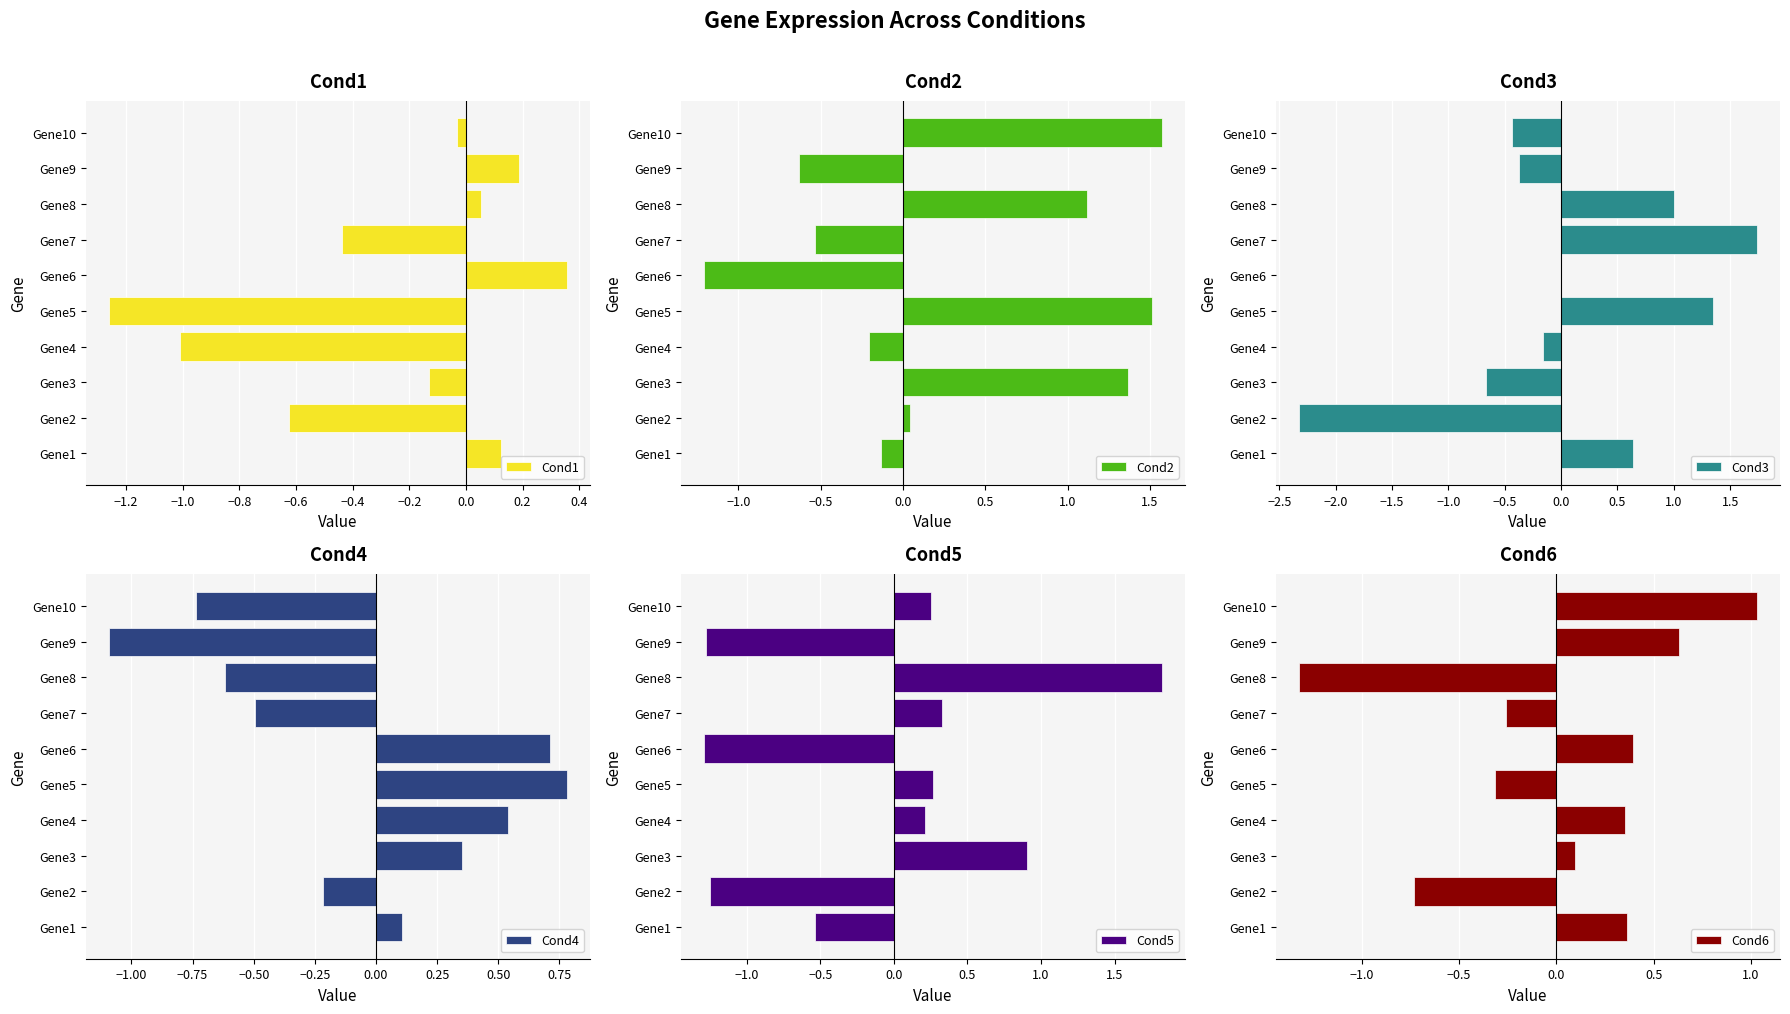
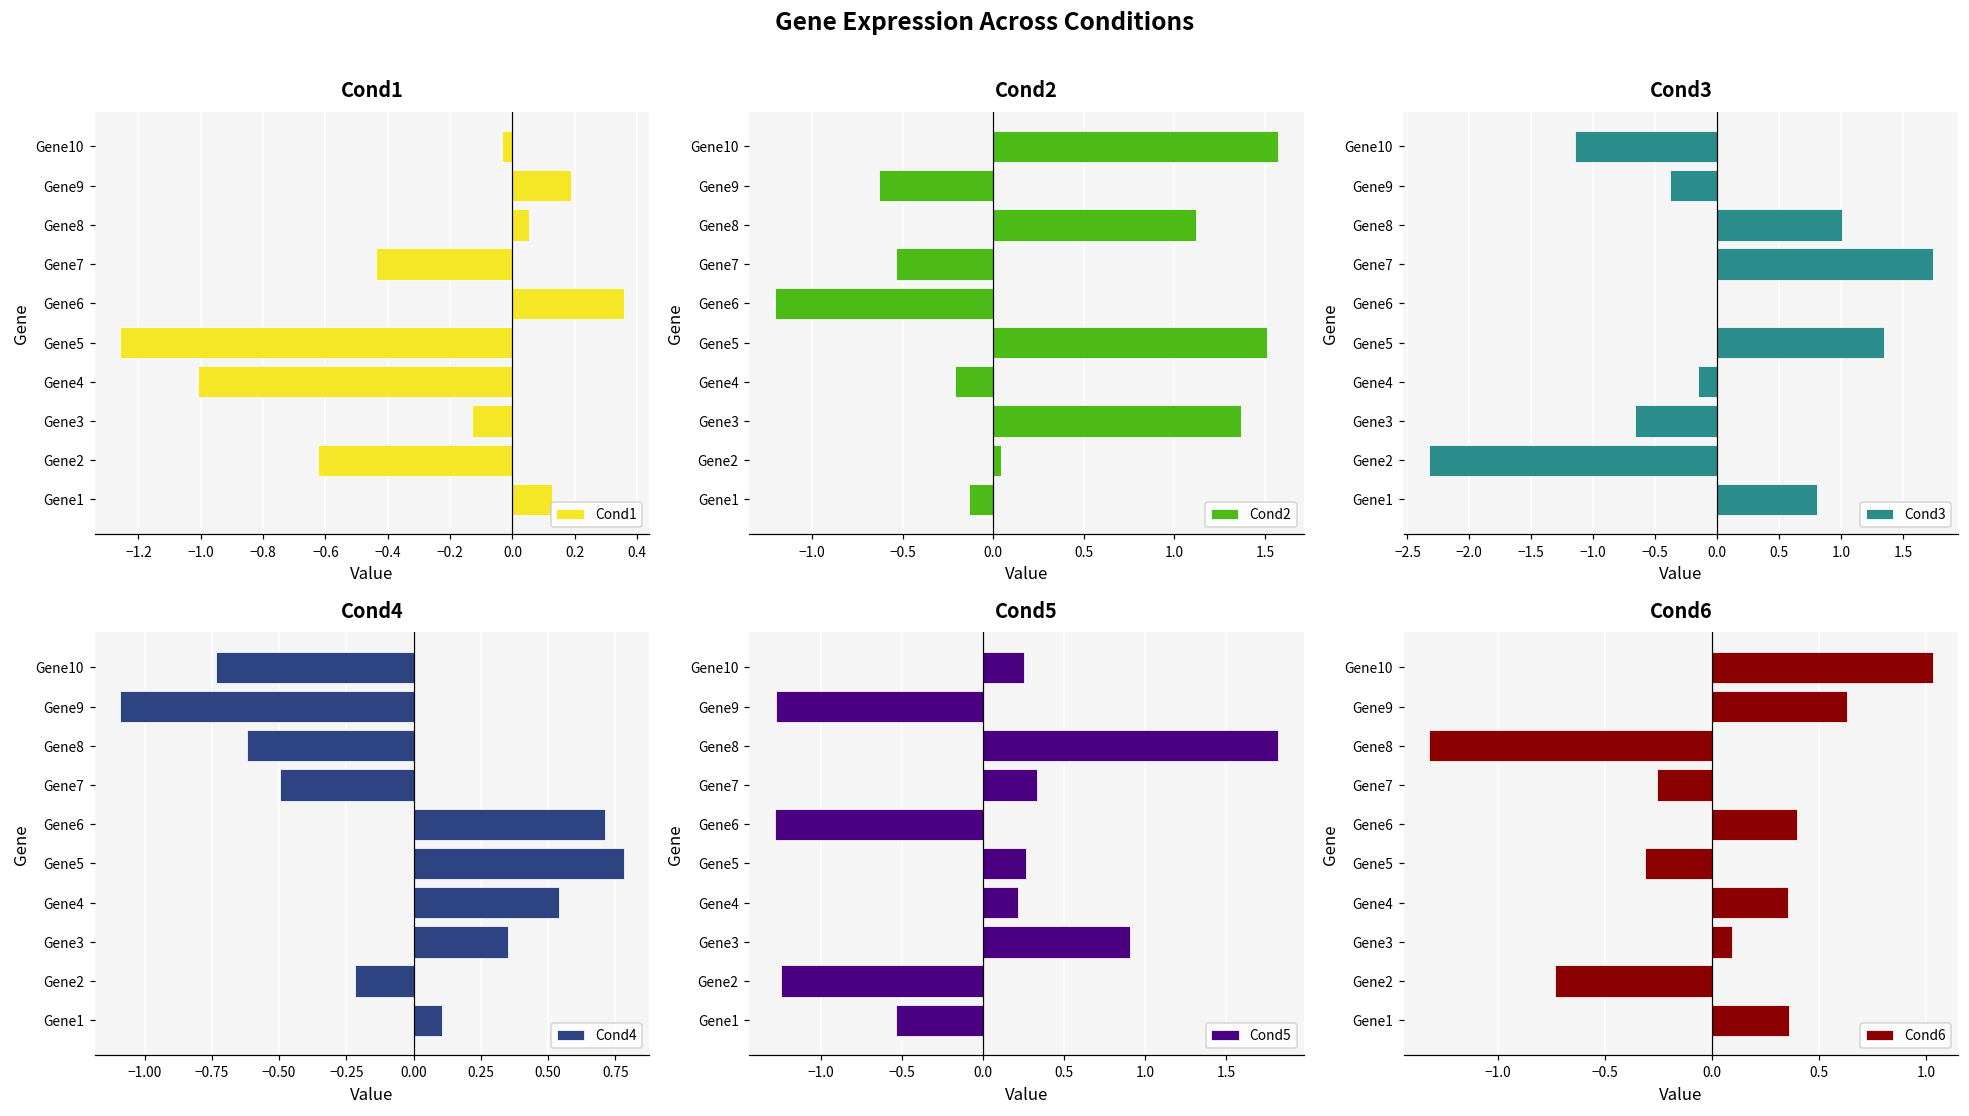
Cond3, Gene10: -0.43 -> -1.14
Cond3, Gene1: 0.64 -> 0.80
